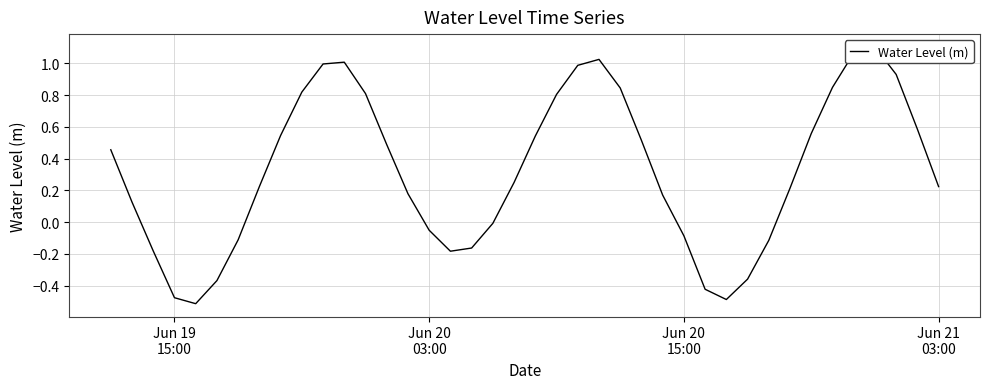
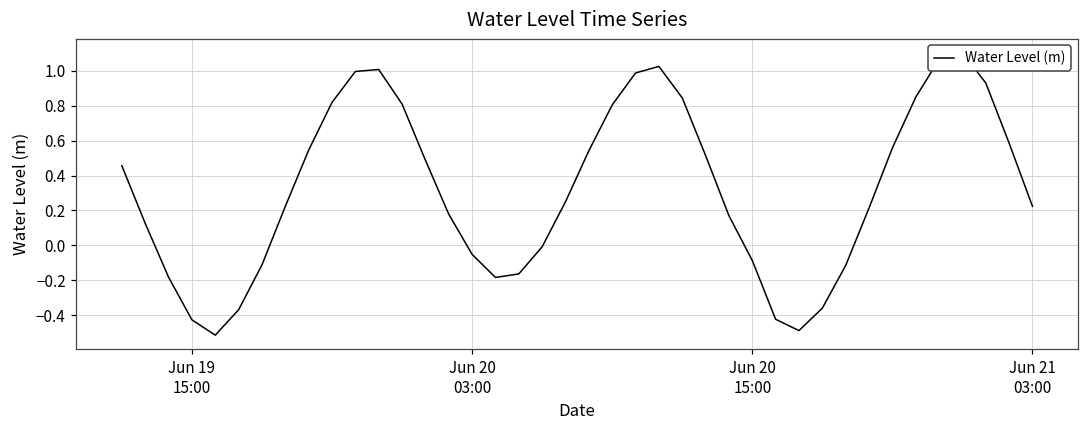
Jun 19 15:00: -0.48 -> -0.43
